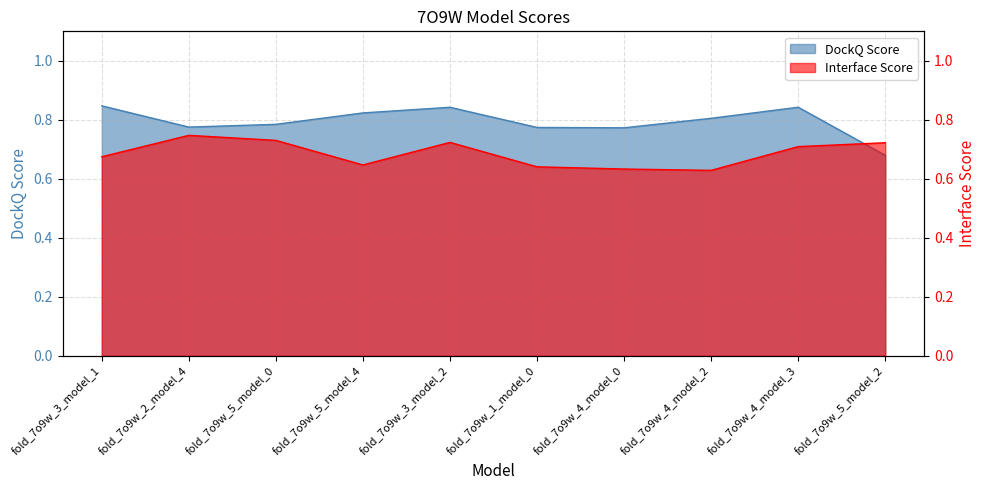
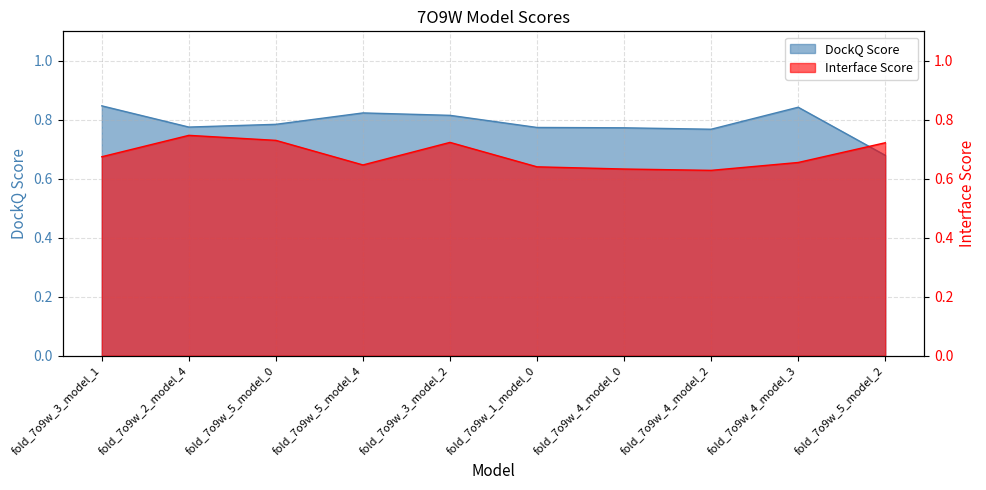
DockQ Score, fold_7o9w_3_model_2: 0.84 -> 0.82
DockQ Score, fold_7o9w_4_model_2: 0.81 -> 0.77
Interface Score, fold_7o9w_4_model_3: 0.71 -> 0.66
